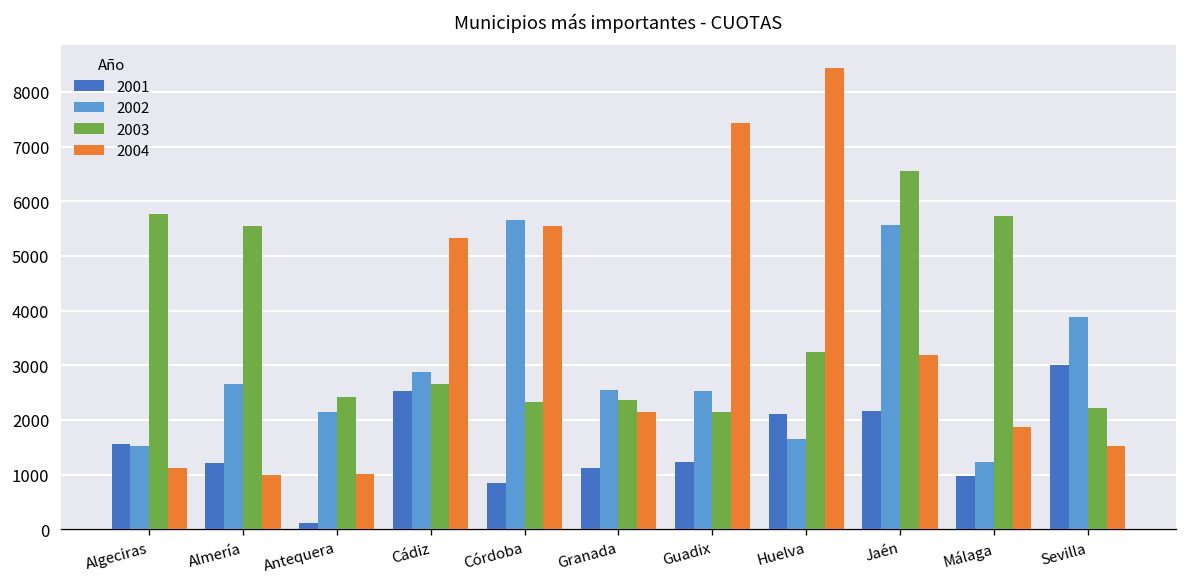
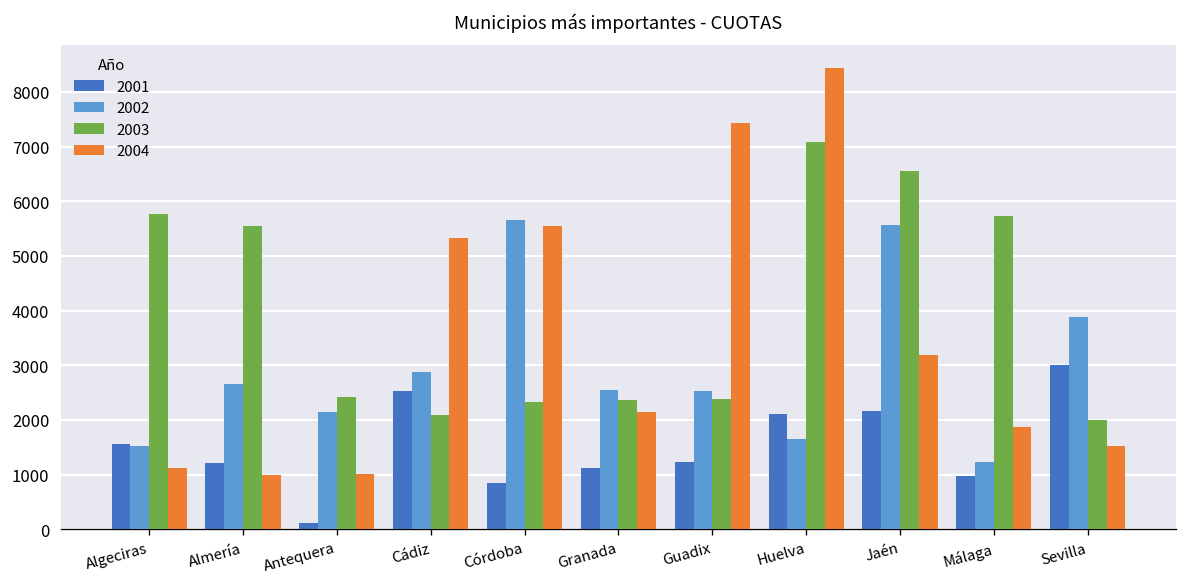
2003, Cádiz: 2700 -> 2100
2003, Guadix: 2200 -> 2400
2003, Huelva: 3200 -> 7100
2003, Sevilla: 2200 -> 2000
